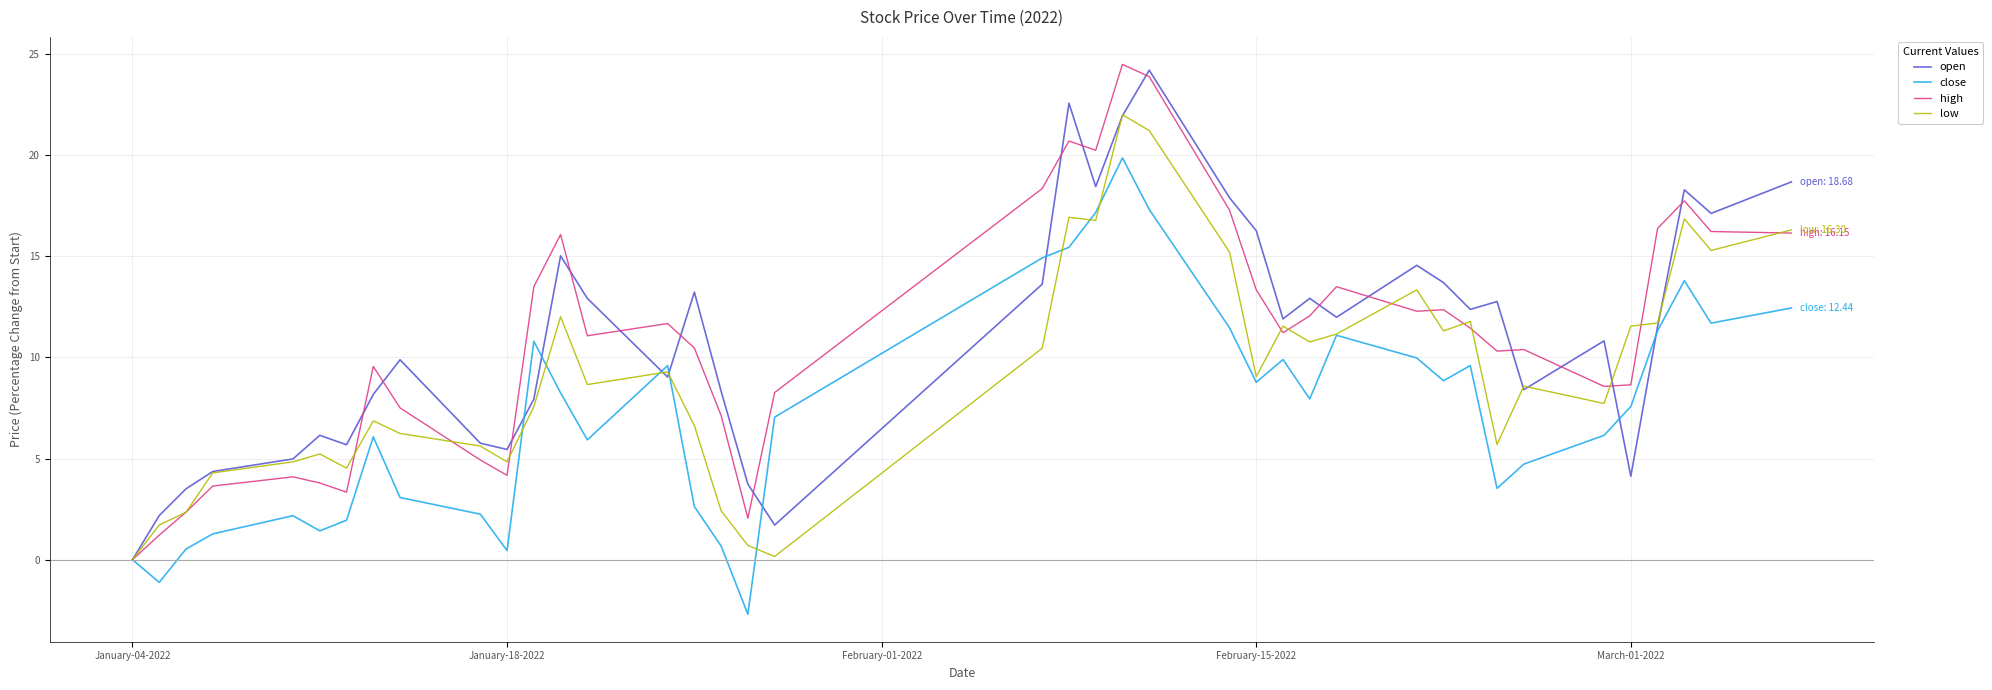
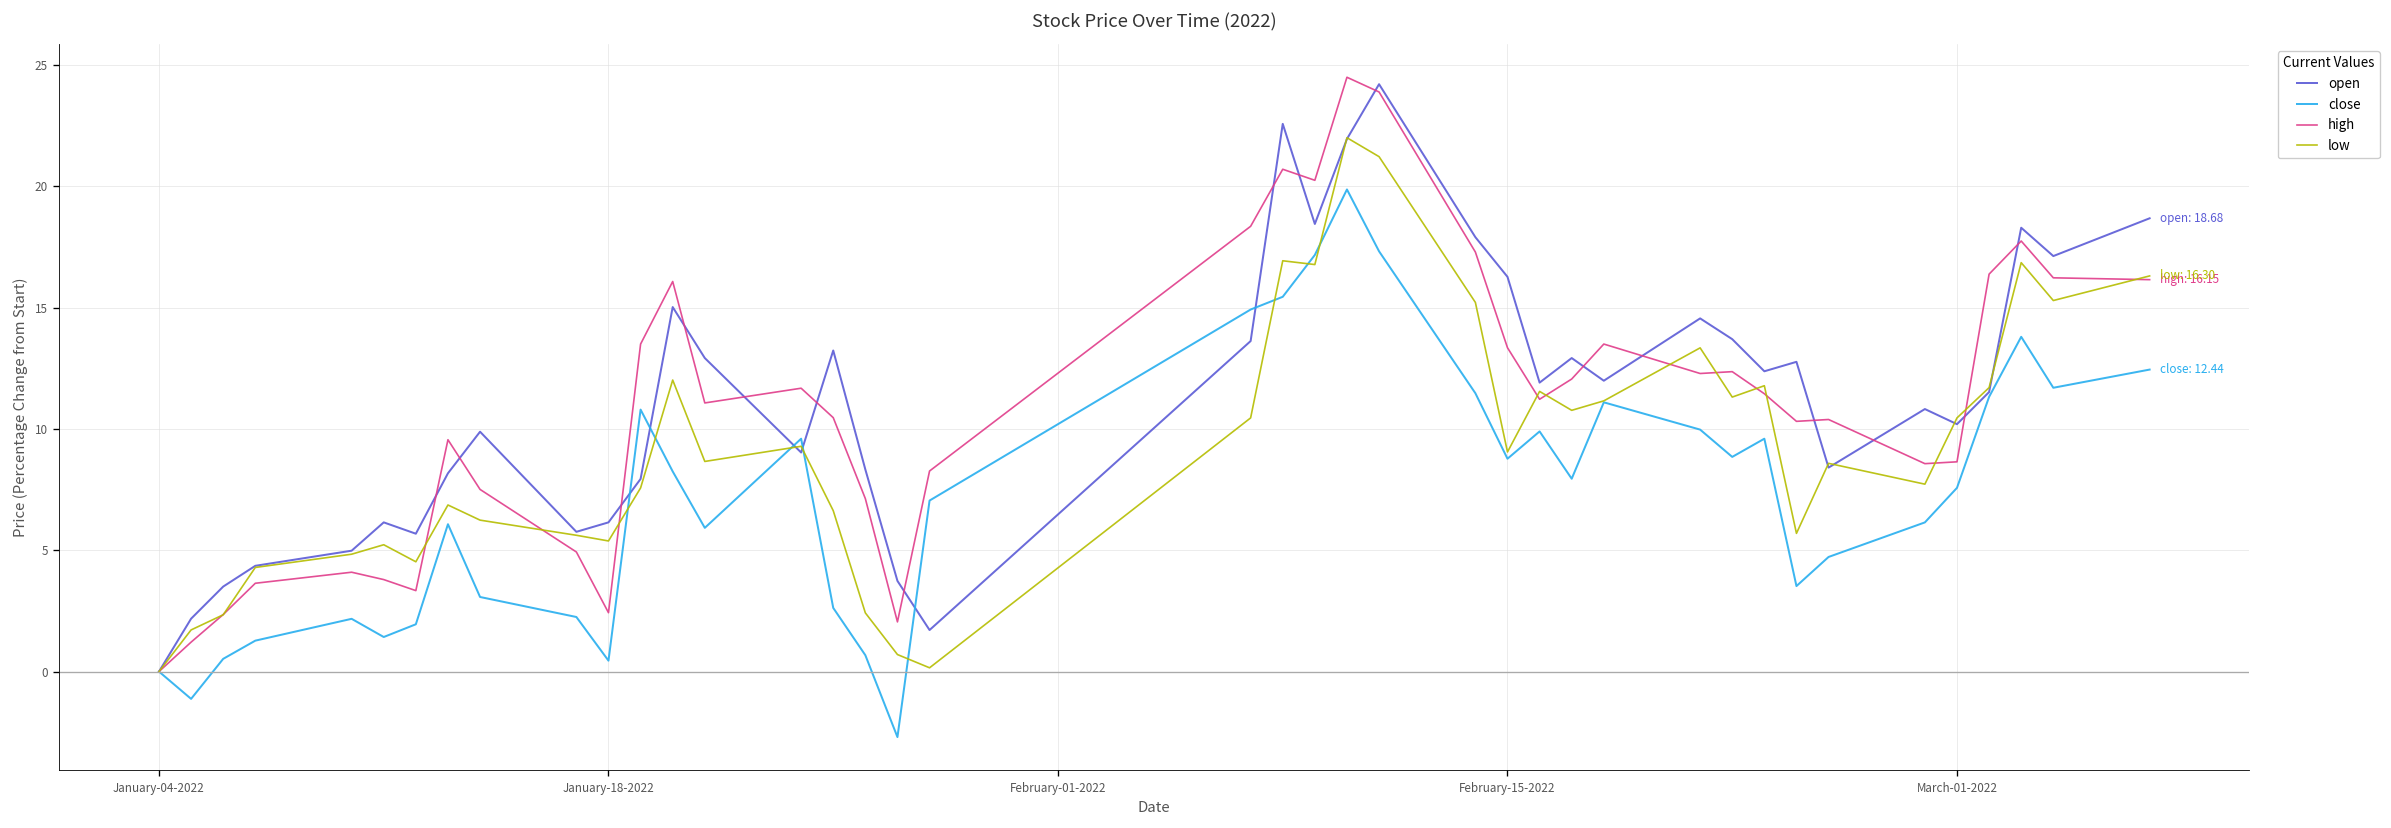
open, January-18-2022: 5.4 -> 6.1
high, January-18-2022: 4.2 -> 2.4
low, January-18-2022: 4.8 -> 5.4
open, March-01-2022: 4.1 -> 10.2
low, March-01-2022: 11.5 -> 10.5
